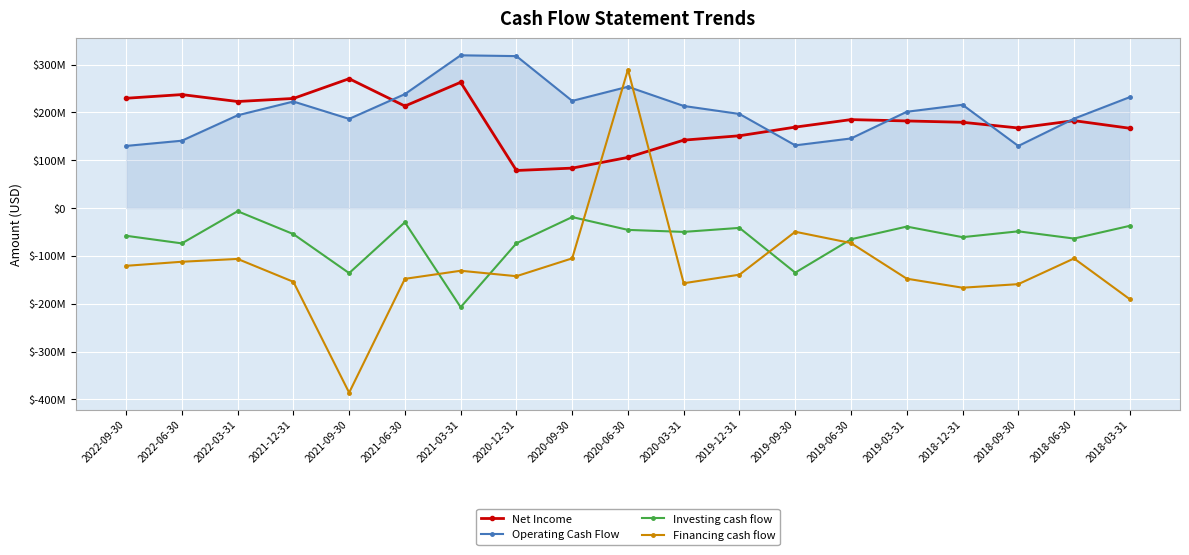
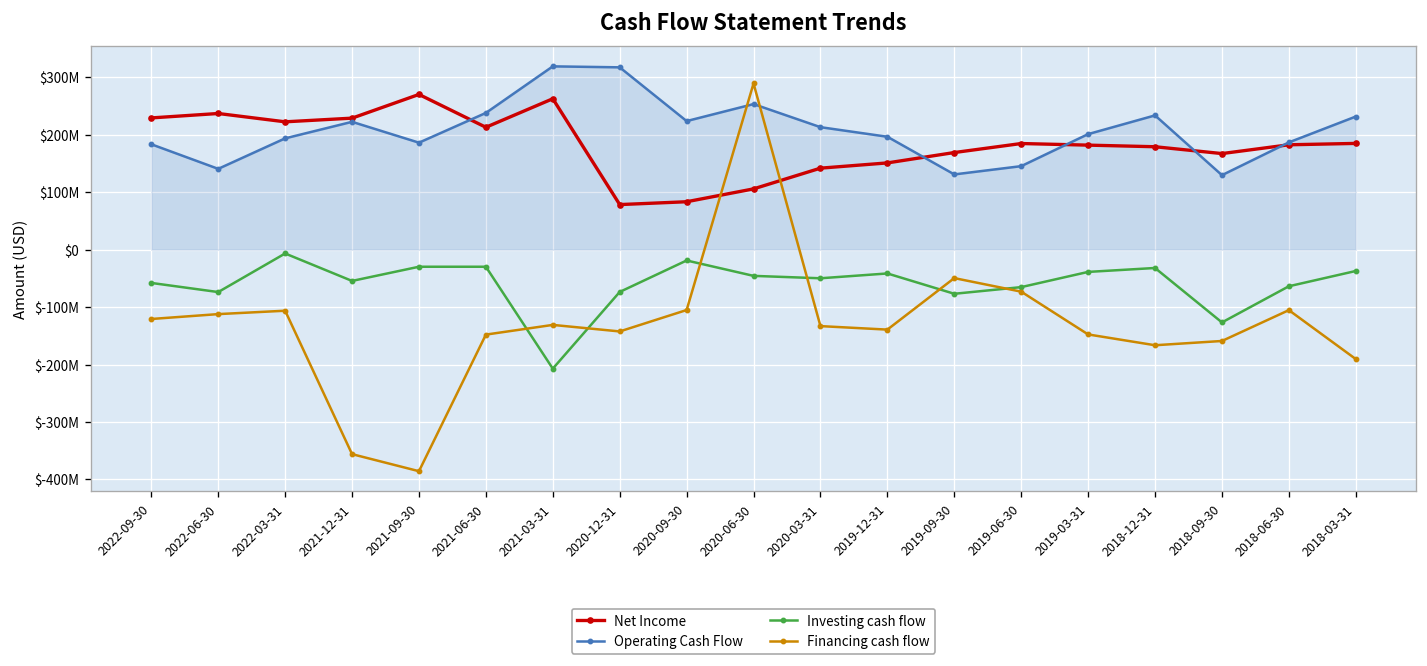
Operating Cash Flow, 2022-09-30: $130000000 -> $180000000
Financing cash flow, 2021-12-31: $-150000000 -> $-360000000
Investing cash flow, 2021-09-30: $-140000000 -> $-30000000
Financing cash flow, 2020-03-31: $-160000000 -> $-130000000
Investing cash flow, 2019-09-30: $-130000000 -> $-80000000
Operating Cash Flow, 2018-12-31: $220000000 -> $230000000
Investing cash flow, 2018-12-31: $-60000000 -> $-30000000
Investing cash flow, 2018-09-30: $-50000000 -> $-130000000
Net Income, 2018-03-31: $170000000 -> $190000000
